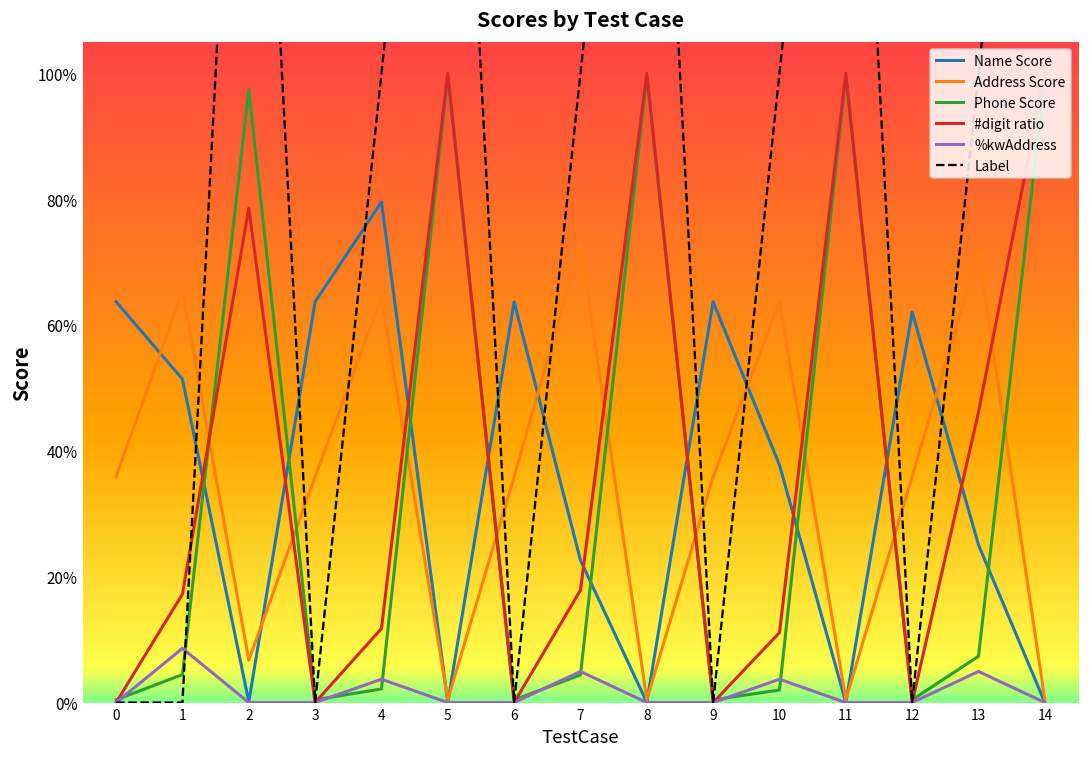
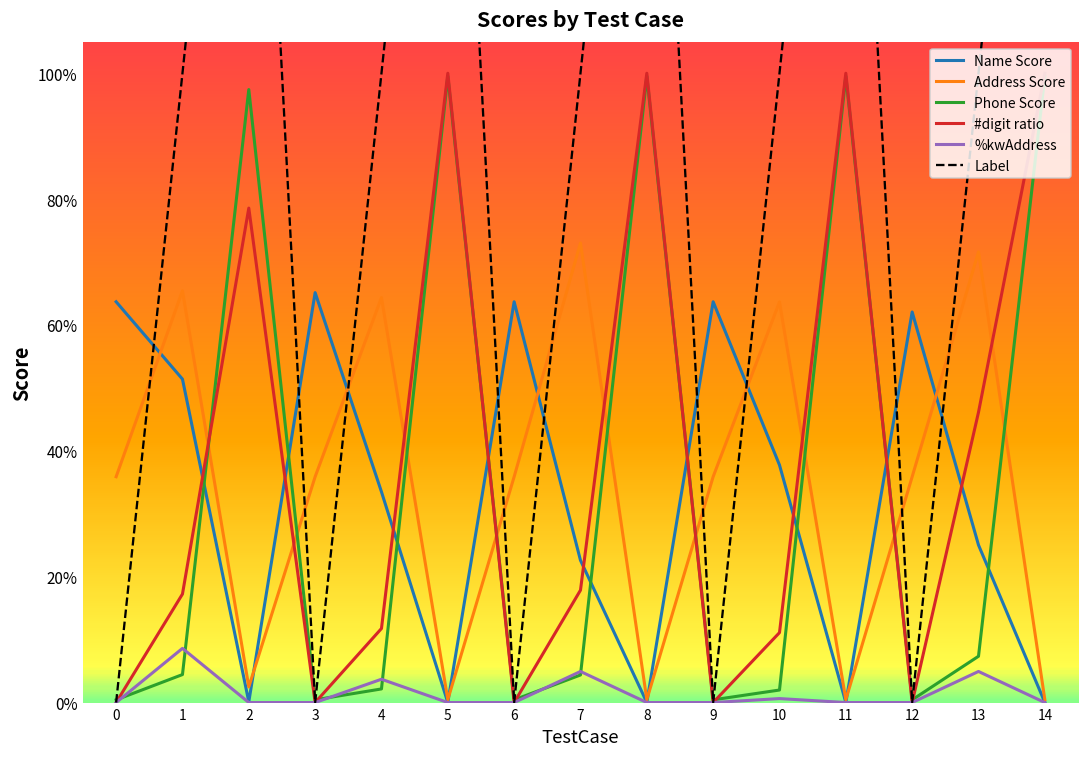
Label, 1: 0% -> 100%
Address Score, 2: 7% -> 2%
Name Score, 3: 64% -> 65%
Name Score, 4: 80% -> 33%
%kwAddress, 10: 4% -> 1%
